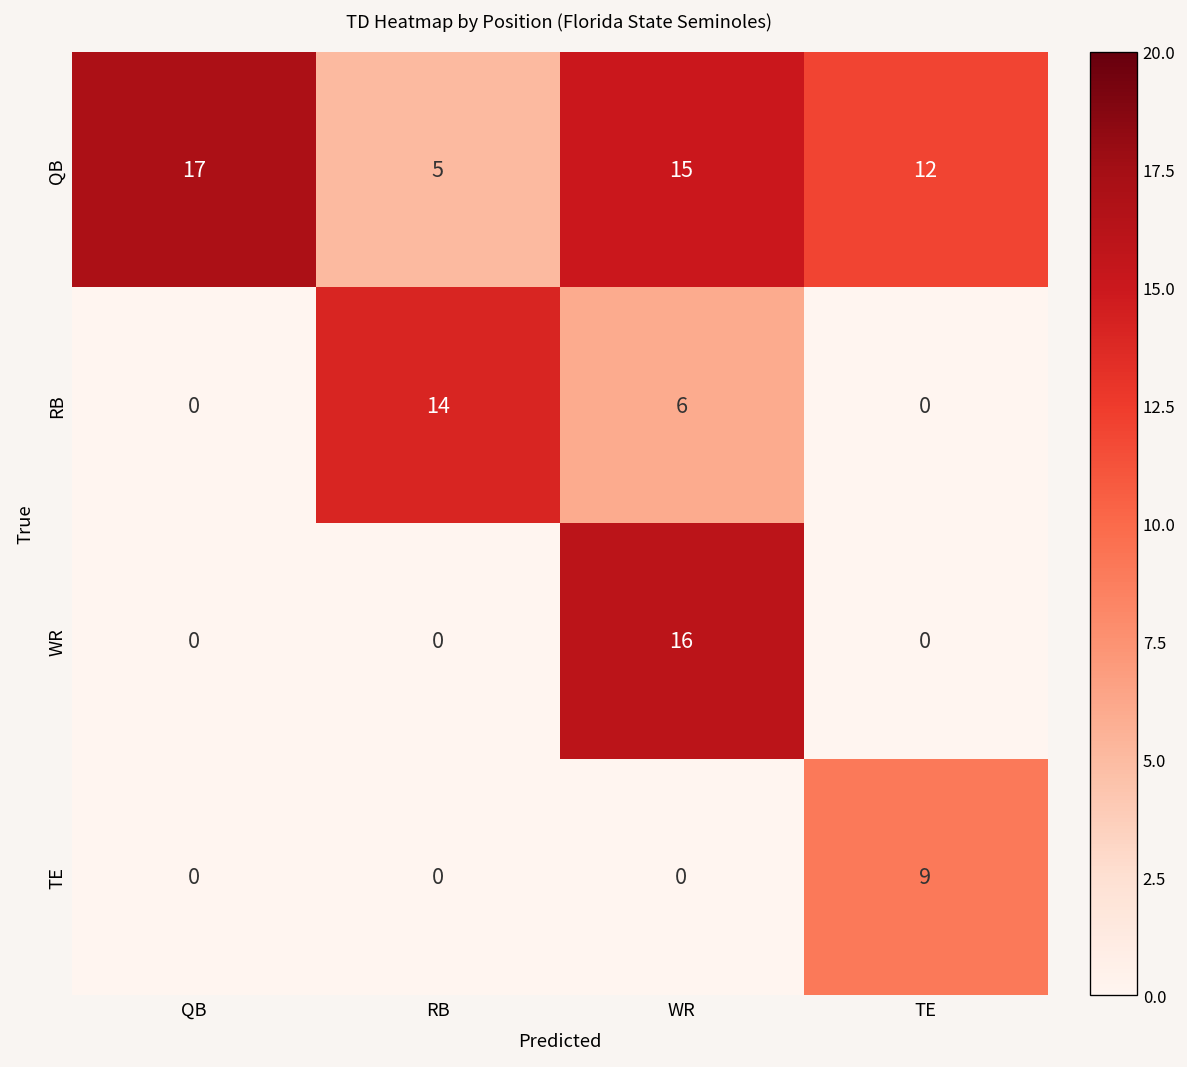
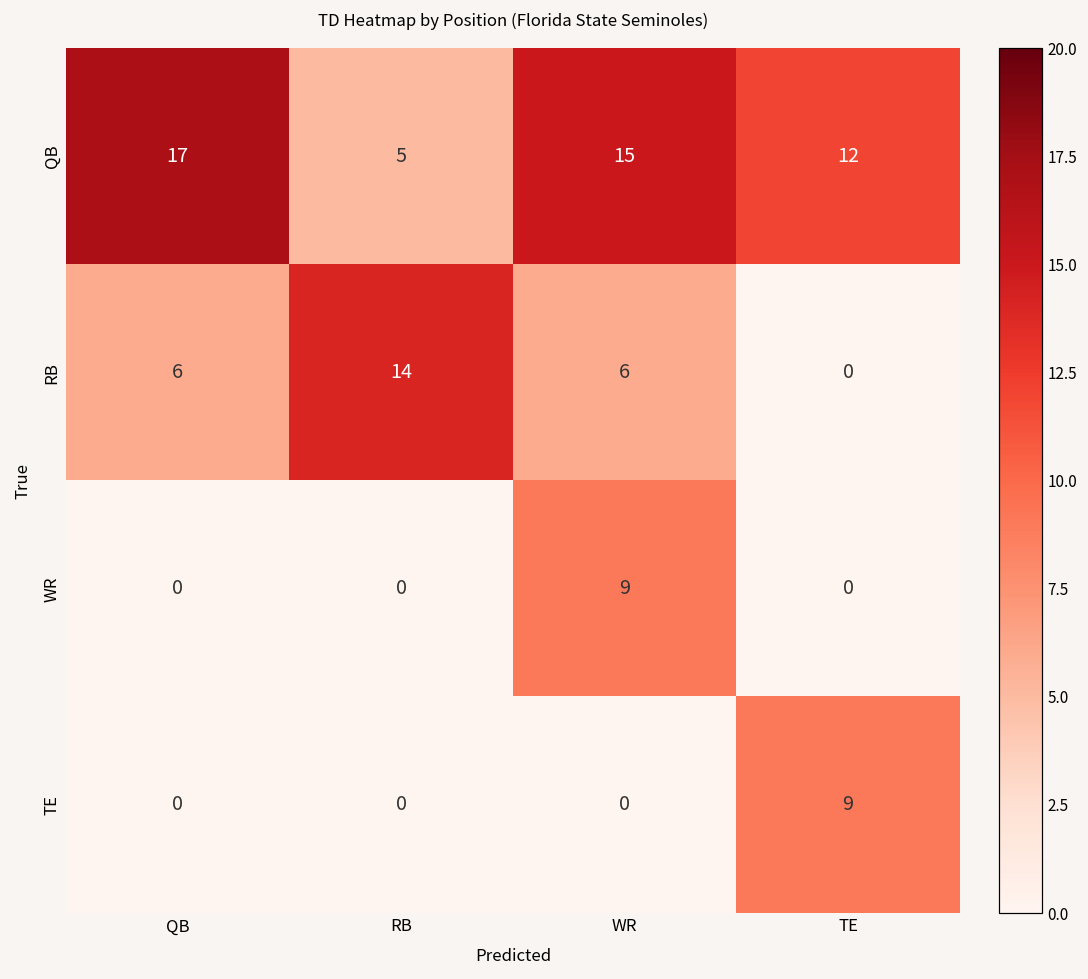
RB, QB: 0 -> 6
WR, WR: 16 -> 9
